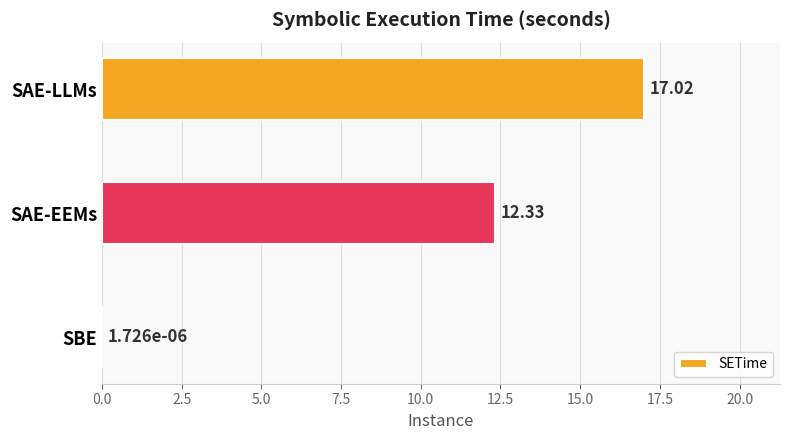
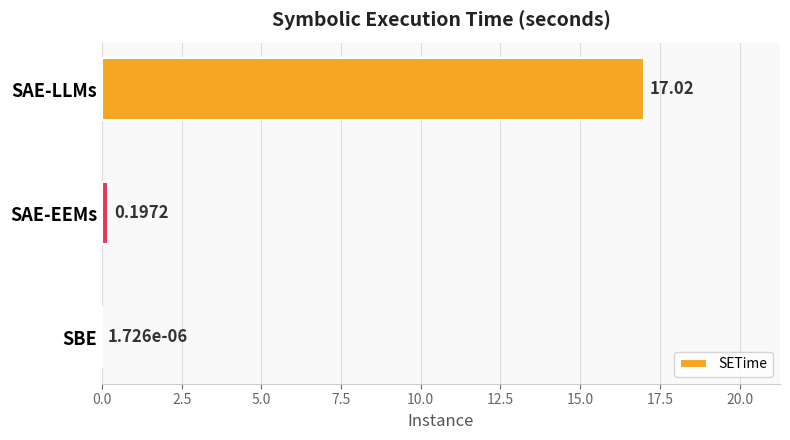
SAE-EEMs: 12.33 -> 0.1972
